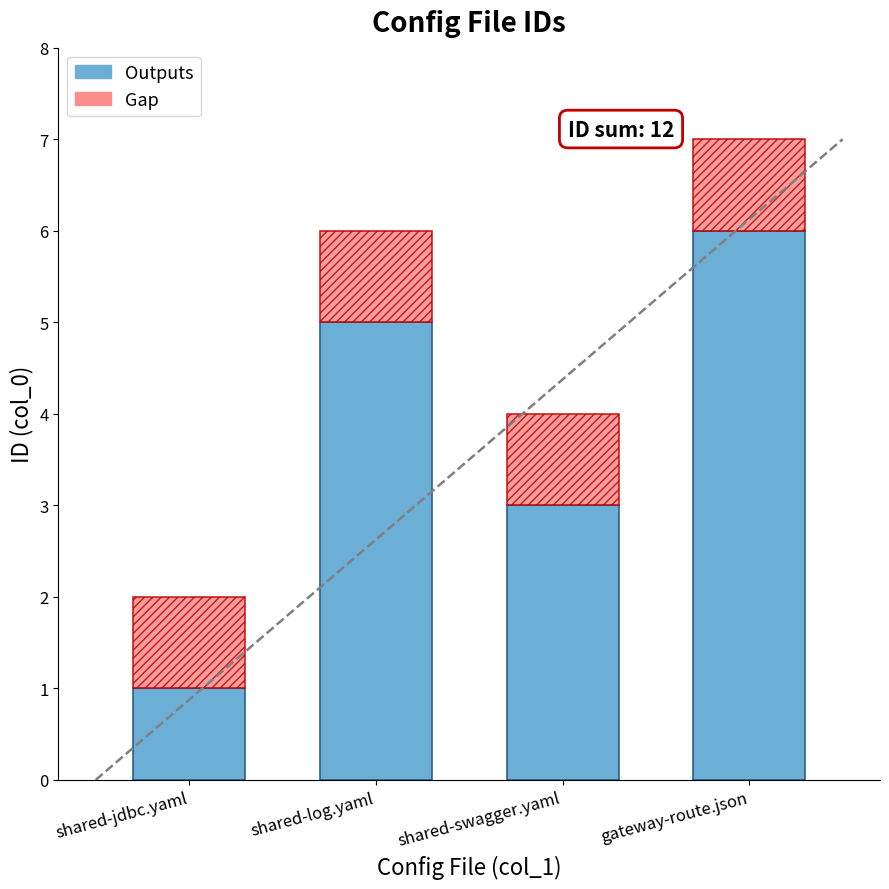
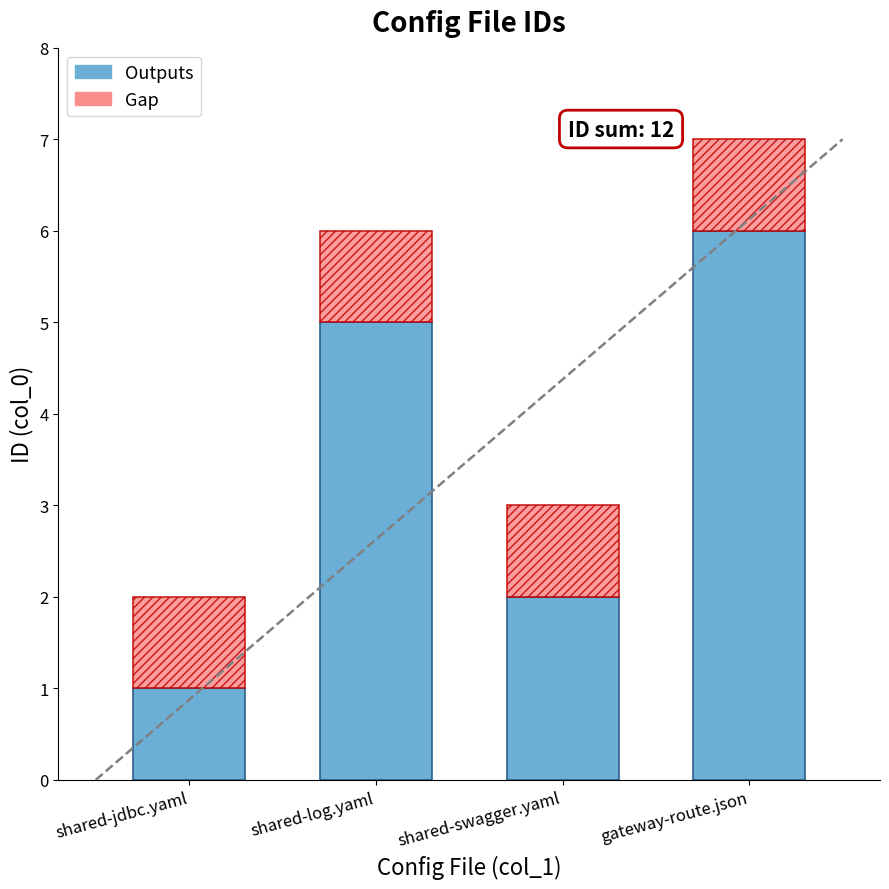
Outputs, shared-swagger.yaml: 3 -> 2
